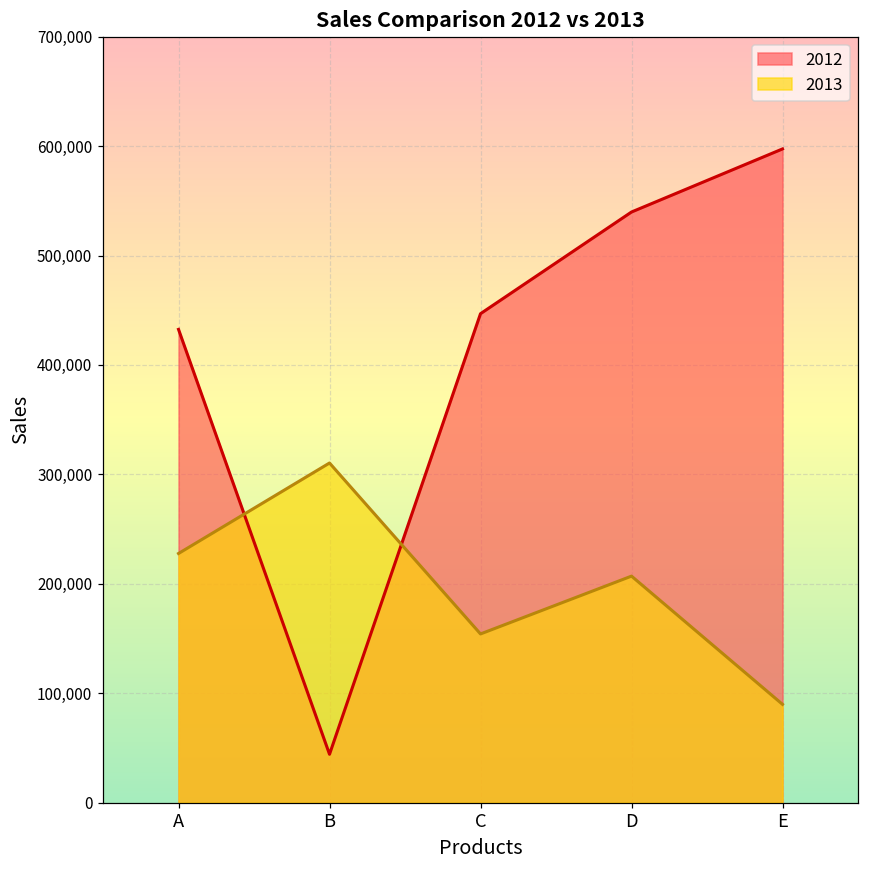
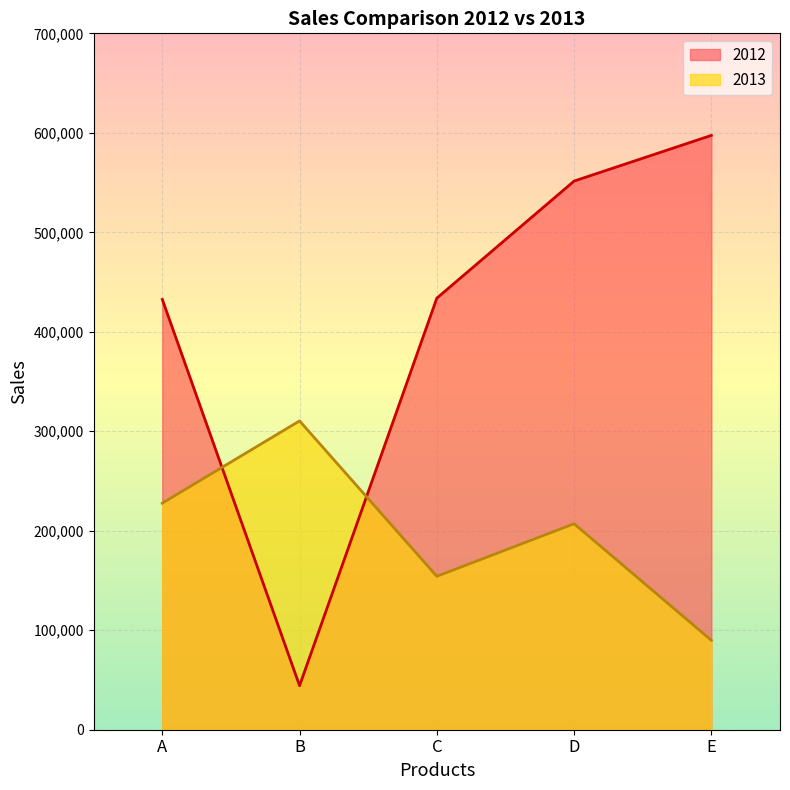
2012, C: 450,000 -> 430,000
2012, D: 540,000 -> 550,000
